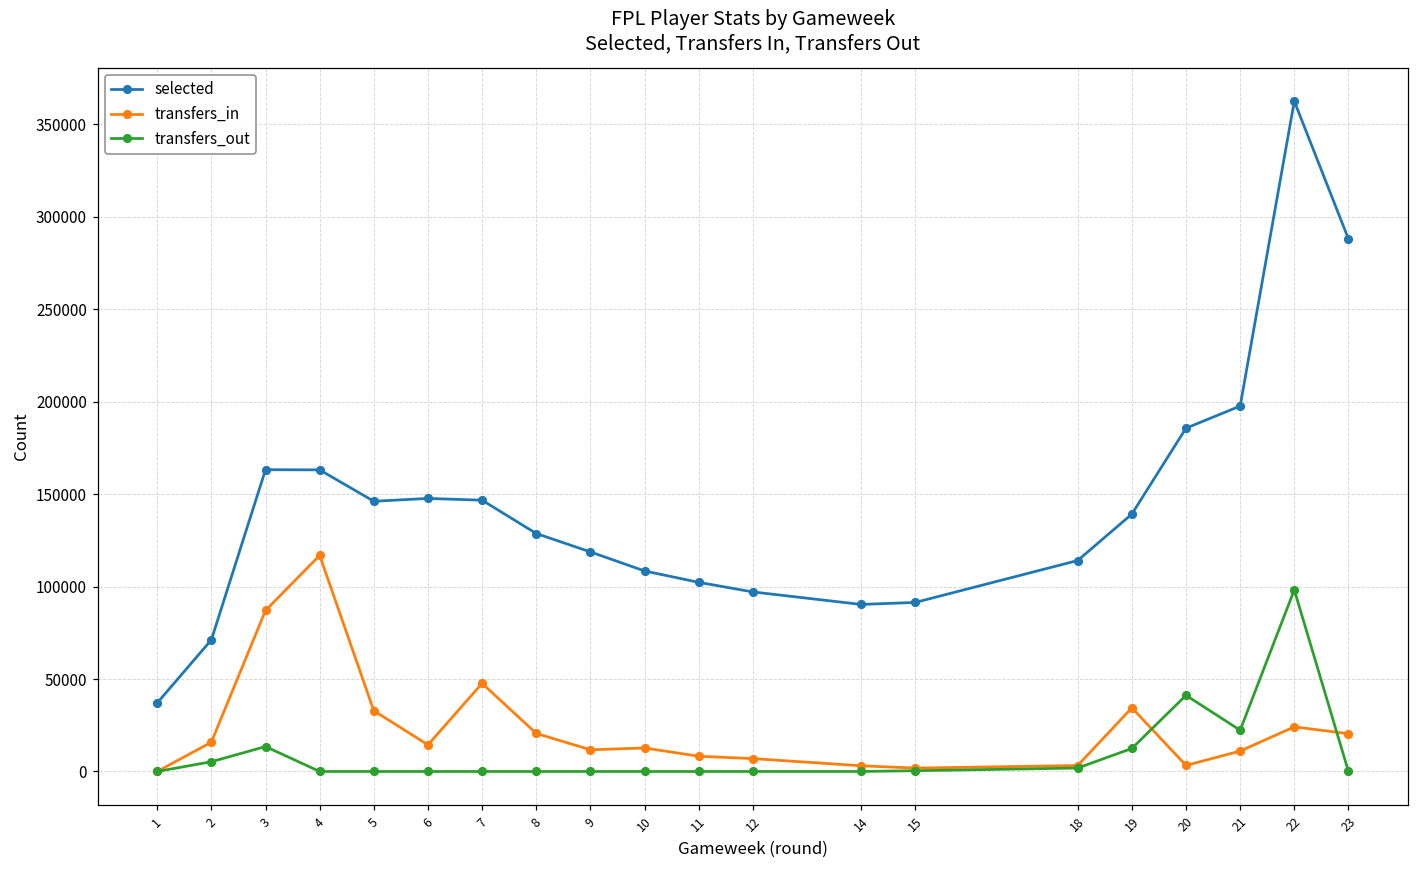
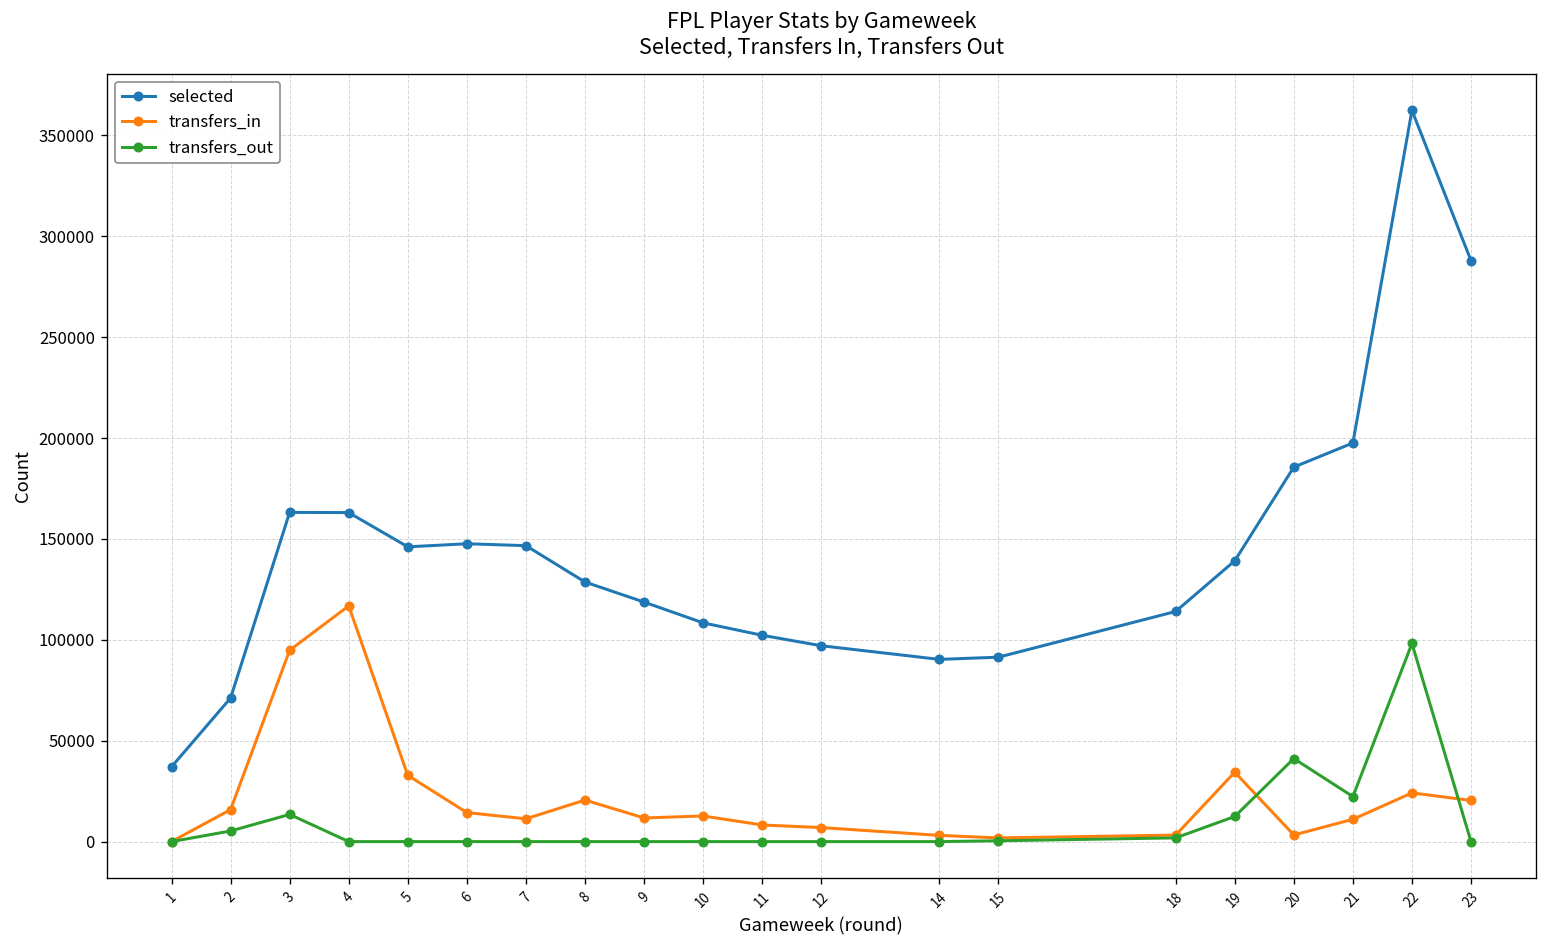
transfers_in, 3: 87000 -> 95000
transfers_in, 7: 48000 -> 11000
